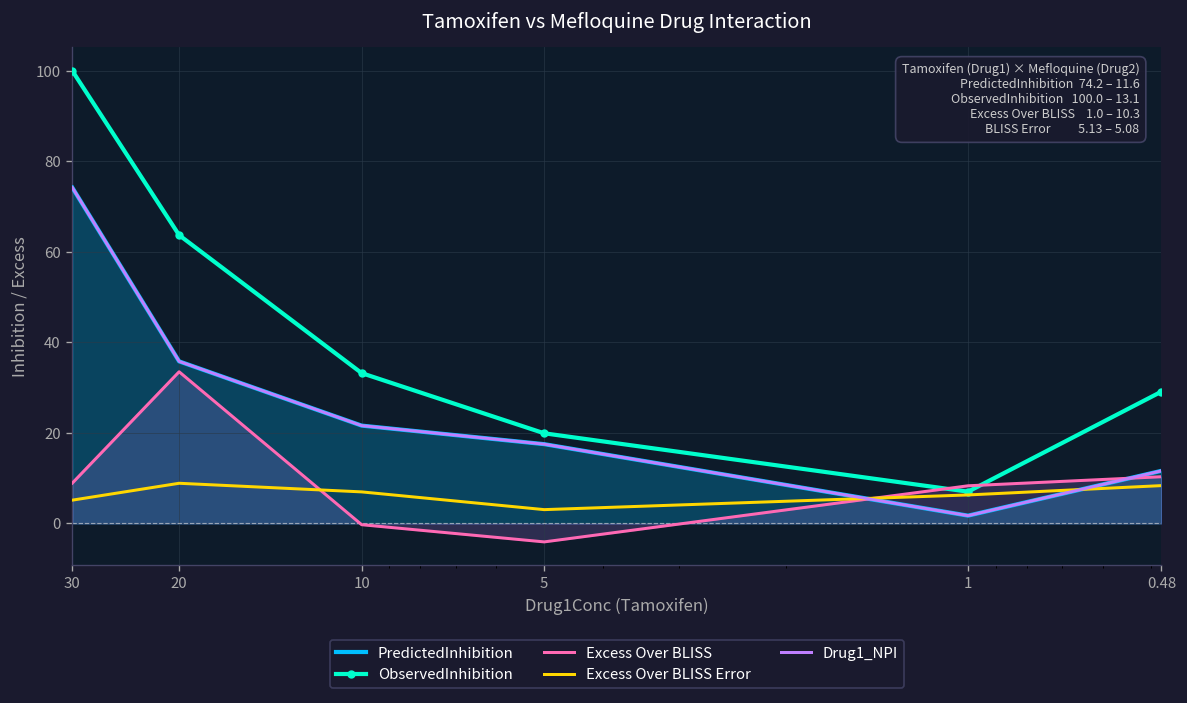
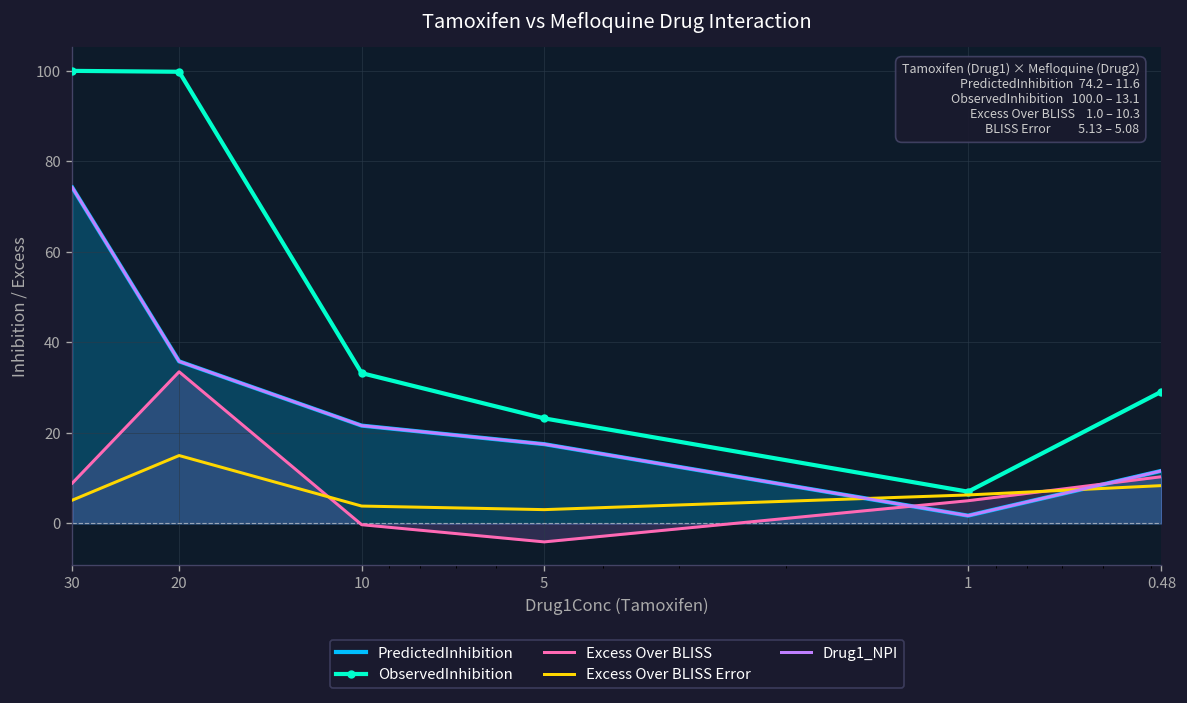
ObservedInhibition, 20: 64 -> 100
Excess Over BLISS Error, 20: 9 -> 15
Excess Over BLISS Error, 10: 7 -> 4
ObservedInhibition, 5: 20 -> 23
Excess Over BLISS, 1: 8 -> 5
